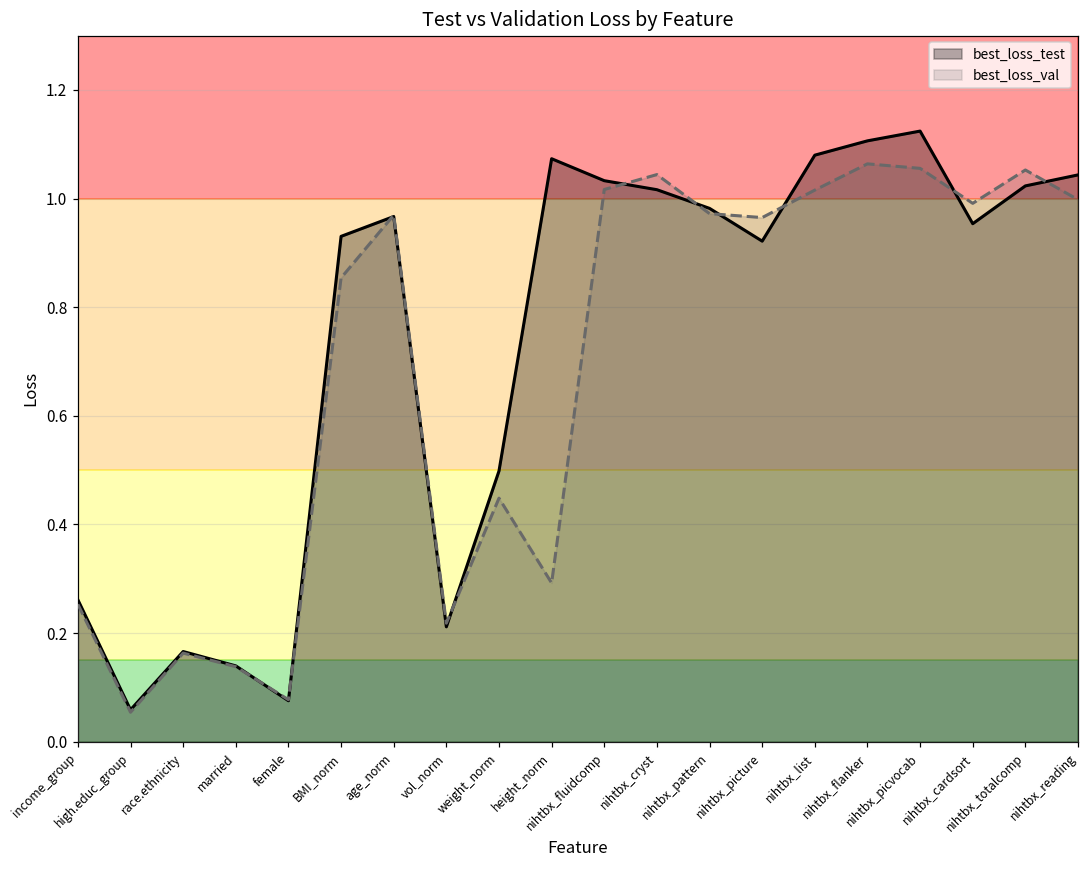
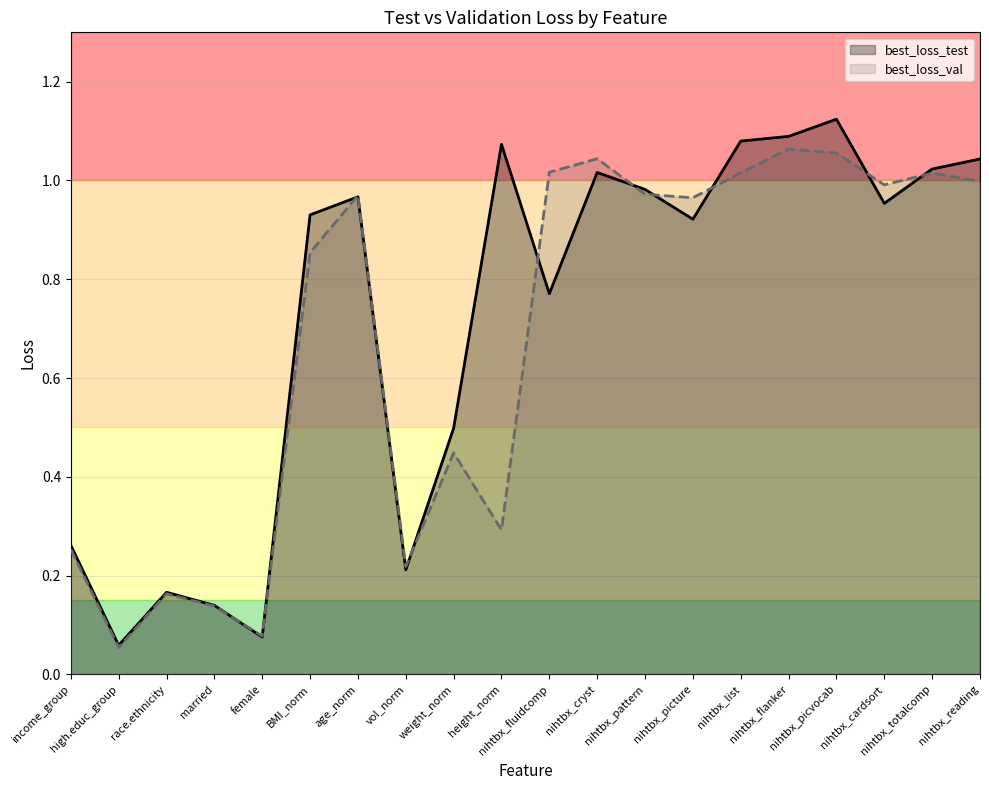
best_loss_test, nihtbx_fluidcomp: 1.03 -> 0.77
best_loss_test, nihtbx_flanker: 1.11 -> 1.09
best_loss_val, nihtbx_totalcomp: 1.05 -> 1.02
